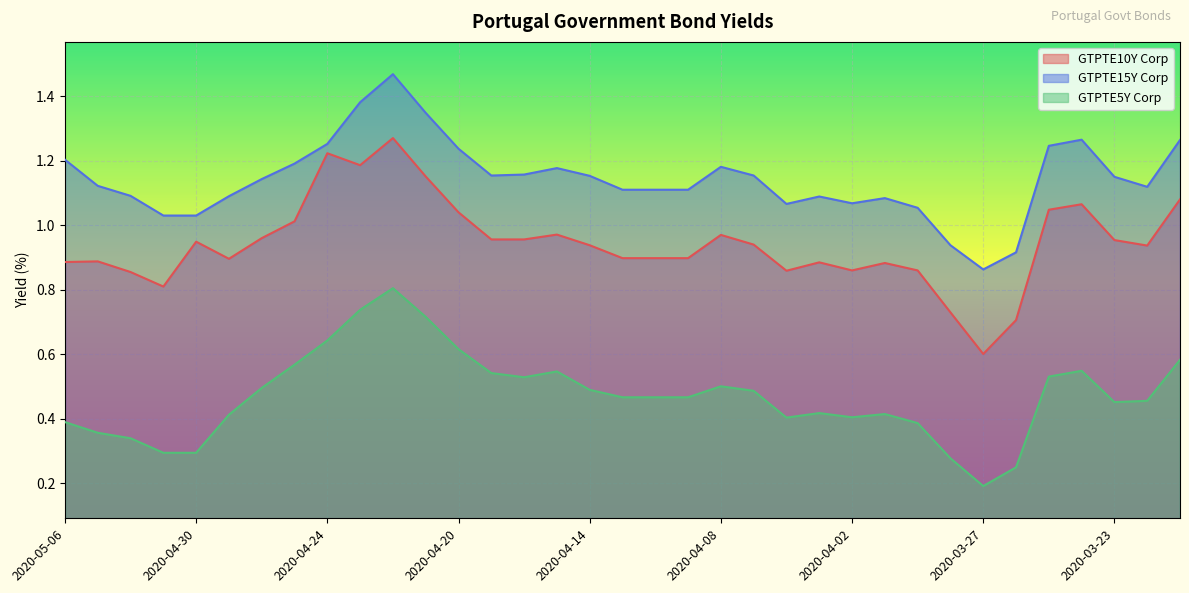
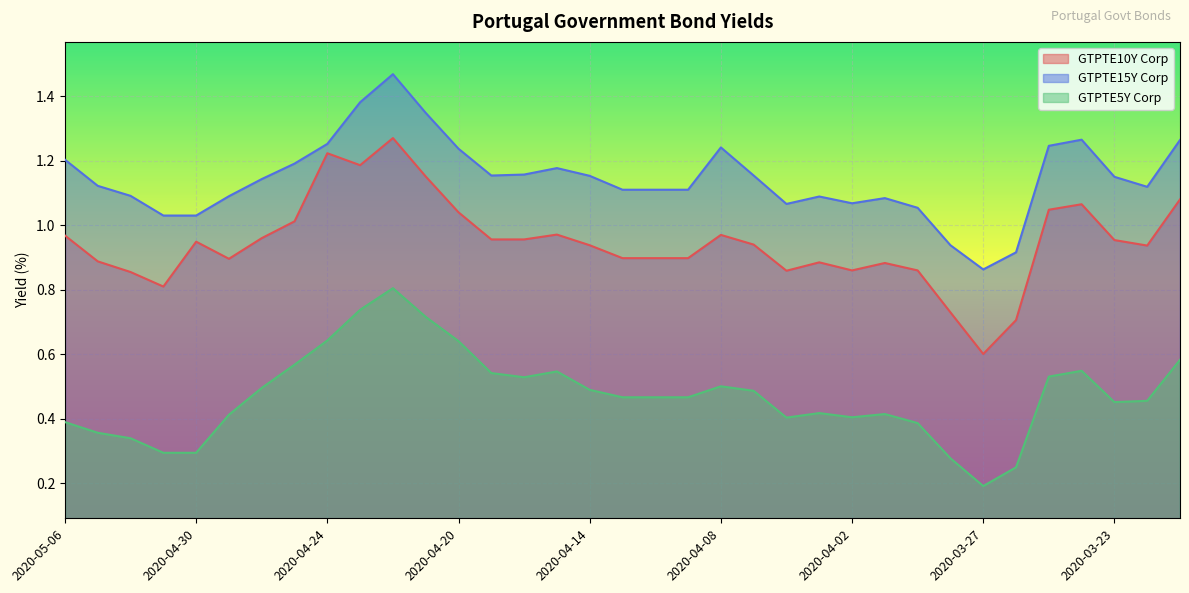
GTPTE10Y Corp, 2020-05-06: 0.89 -> 0.97
GTPTE5Y Corp, 2020-04-20: 0.62 -> 0.64
GTPTE15Y Corp, 2020-04-08: 1.18 -> 1.24
